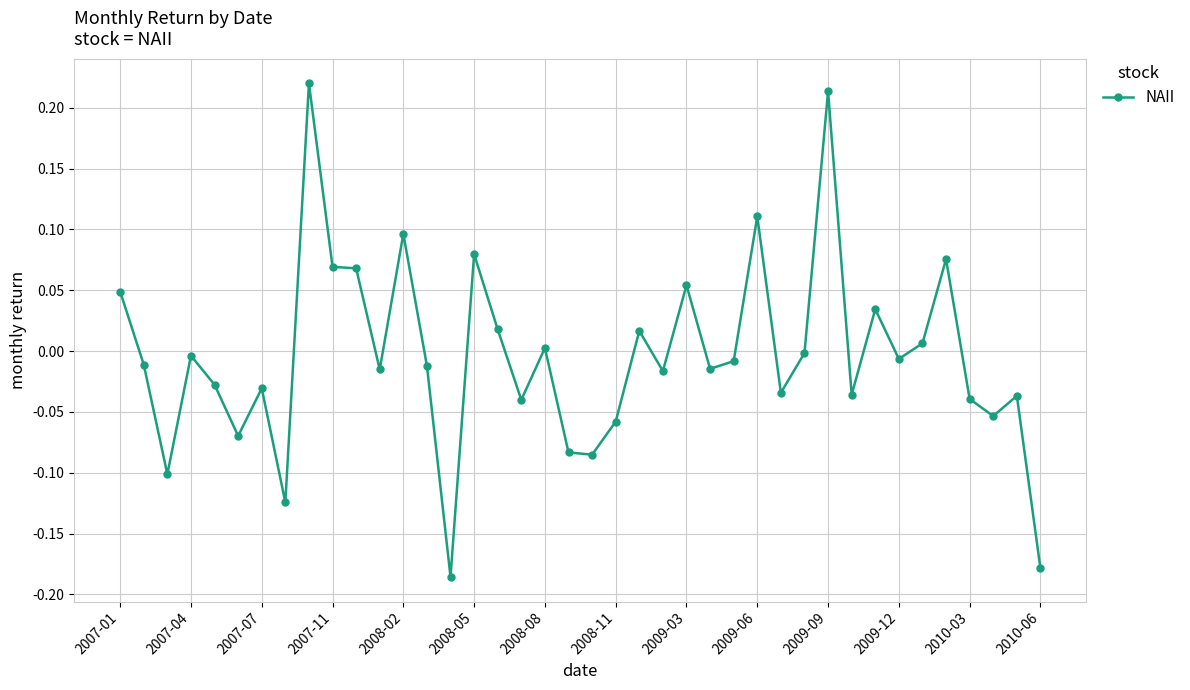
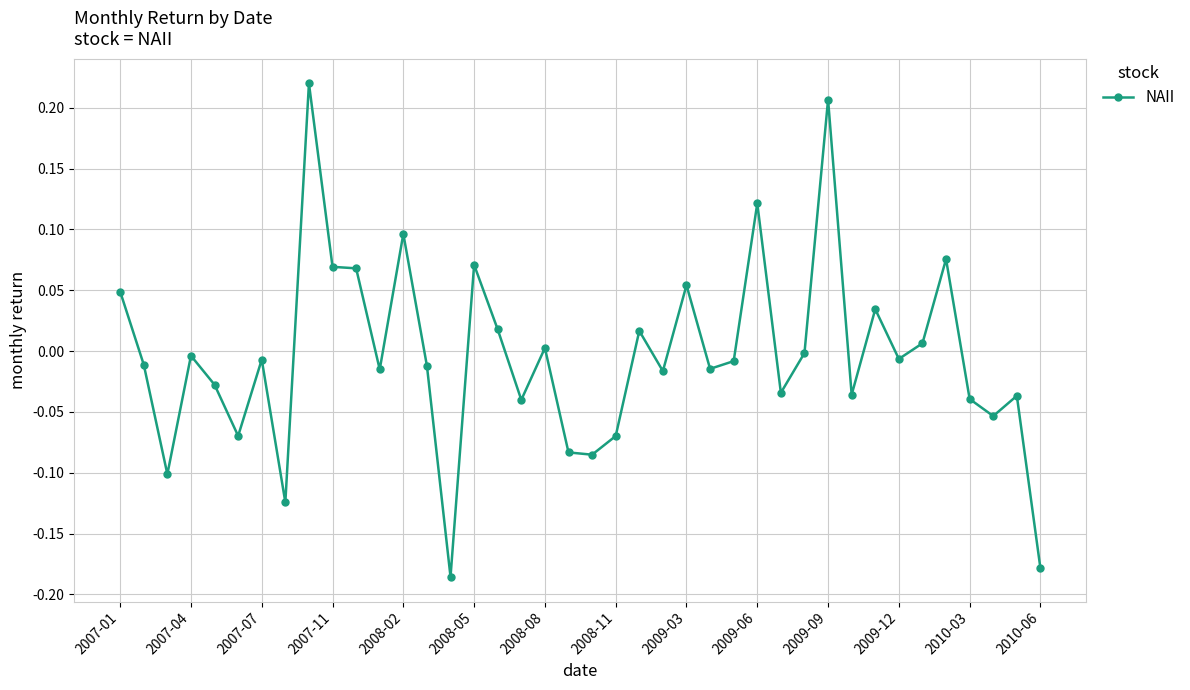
2007-07: -0.031 -> -0.007
2008-05: 0.080 -> 0.071
2008-11: -0.058 -> -0.070
2009-06: 0.111 -> 0.122
2009-09: 0.214 -> 0.207
